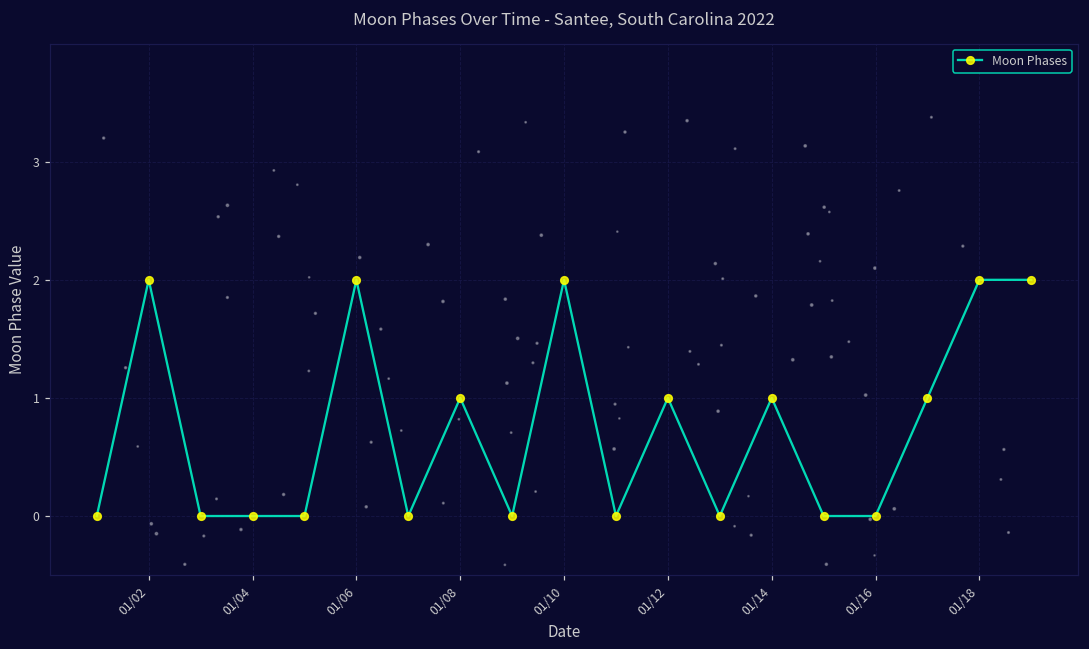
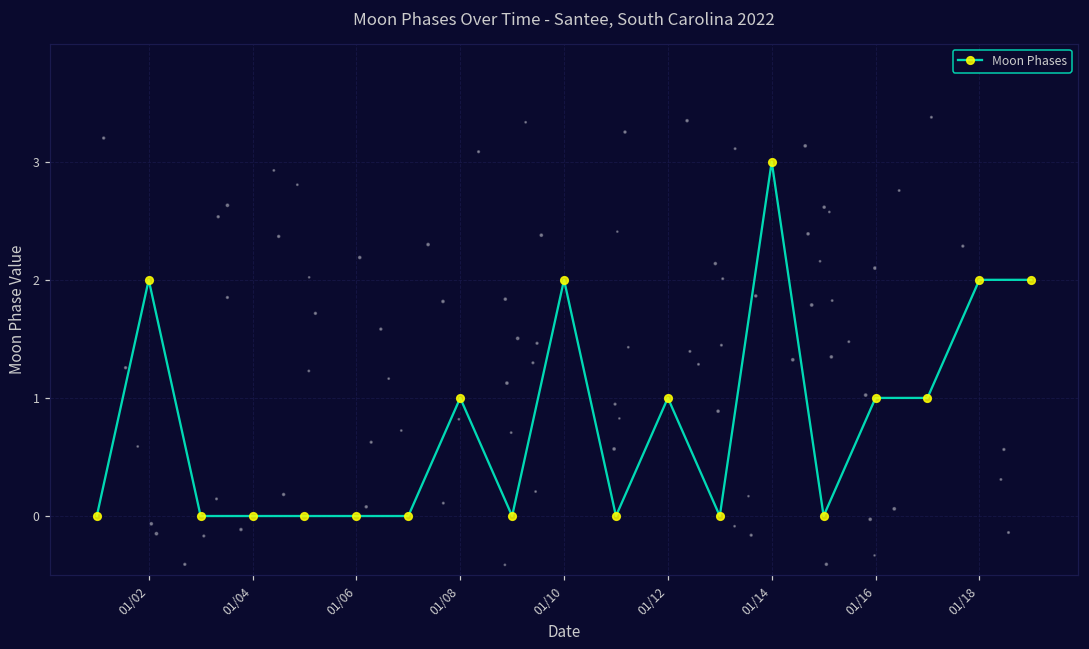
Moon Phases, 01/06: 2 -> 0
Moon Phases, 01/14: 1 -> 3
Moon Phases, 01/16: 0 -> 1
